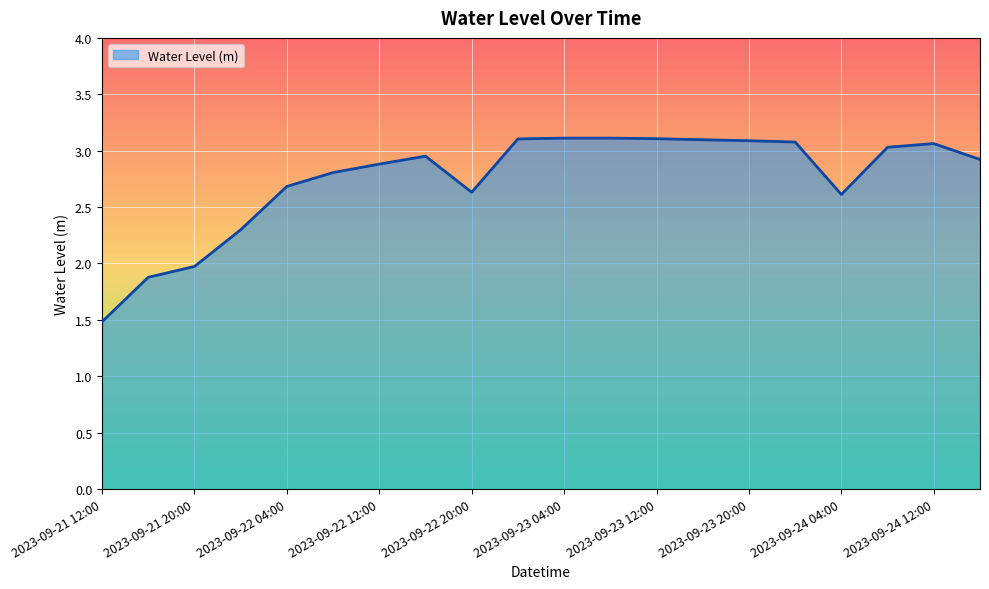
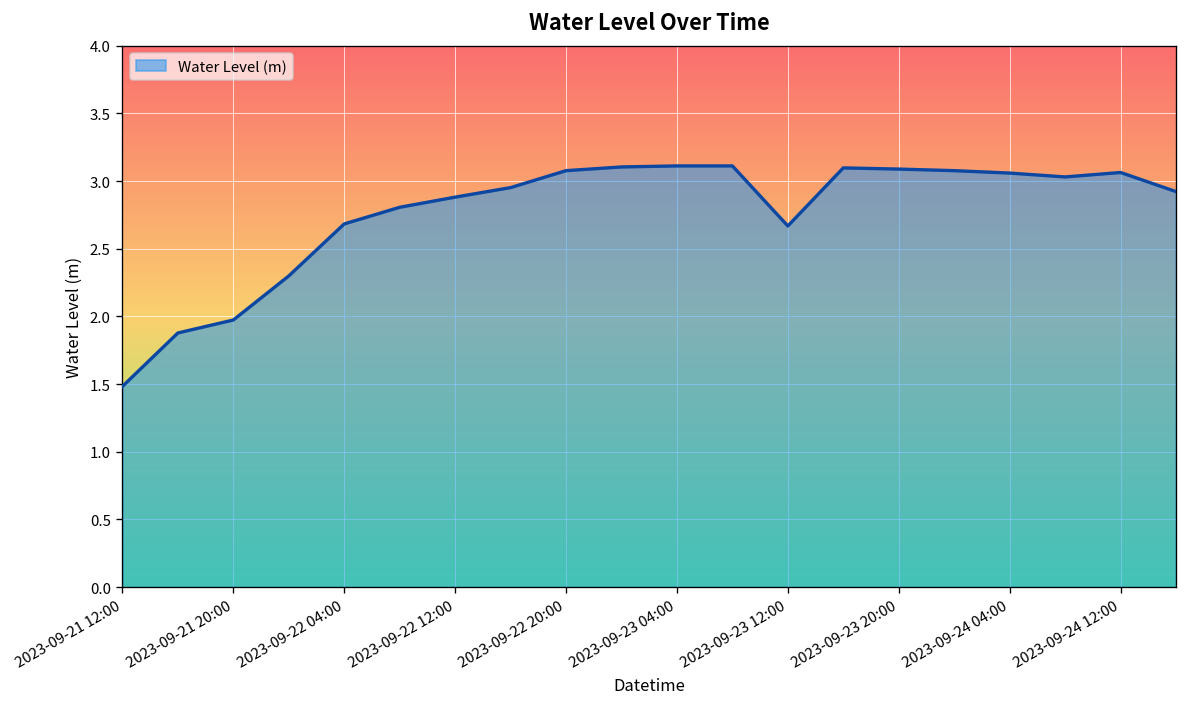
2023-09-22 20:00: 2.63 -> 3.08
2023-09-23 12:00: 3.11 -> 2.67
2023-09-24 04:00: 2.61 -> 3.06
